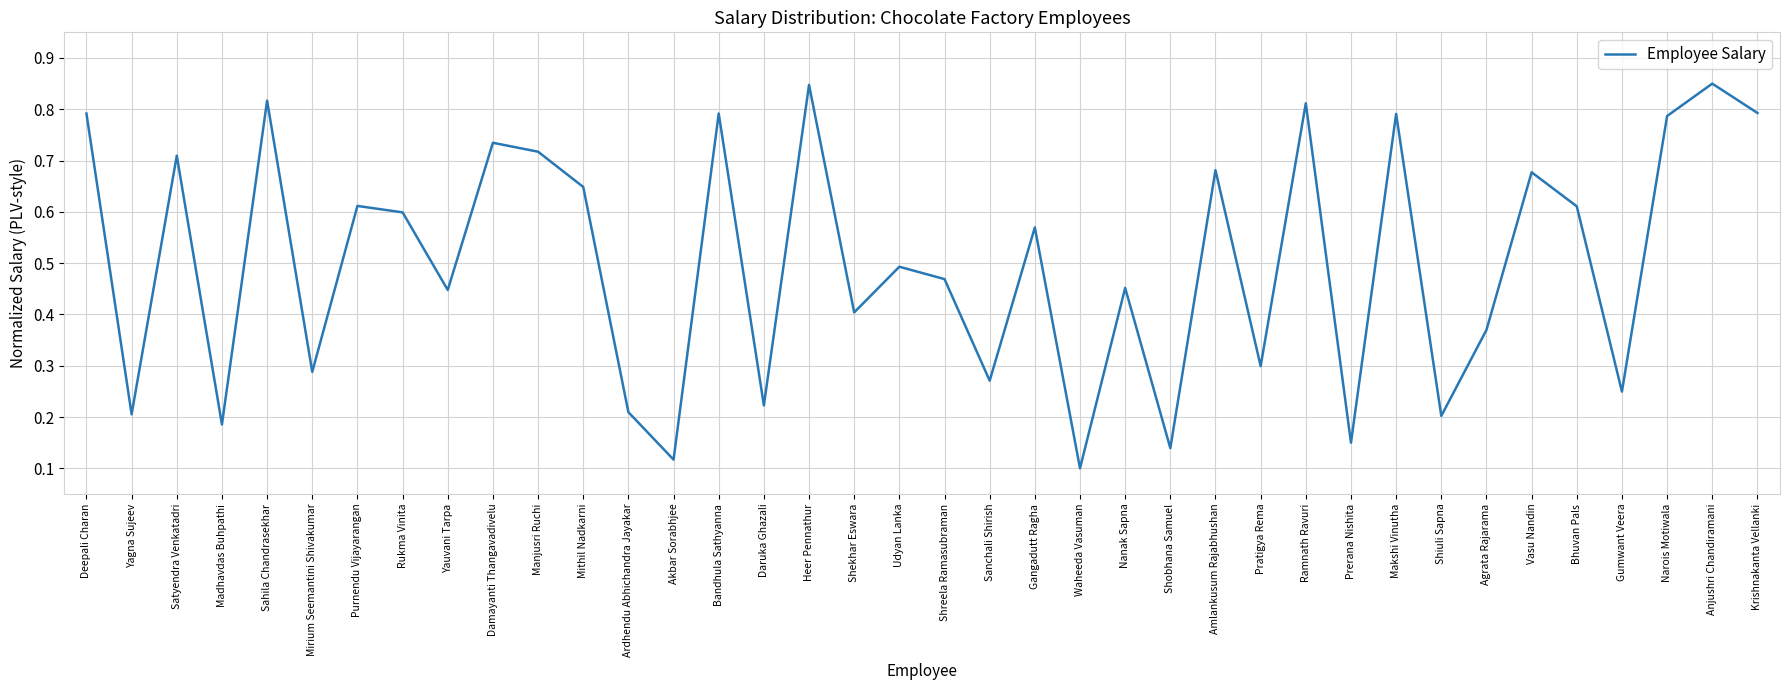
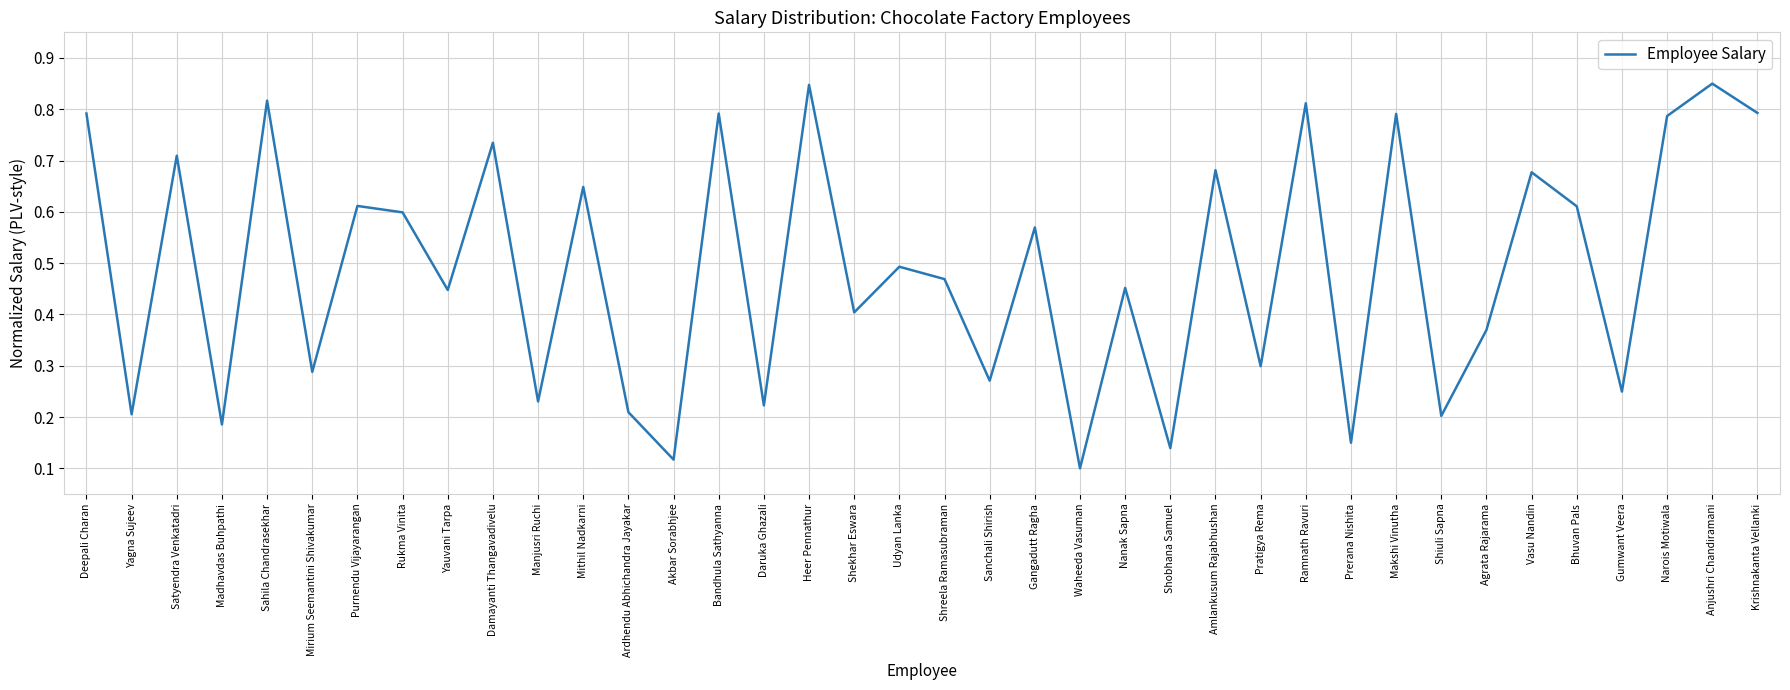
Manjusri Ruchi: 0.72 -> 0.23
